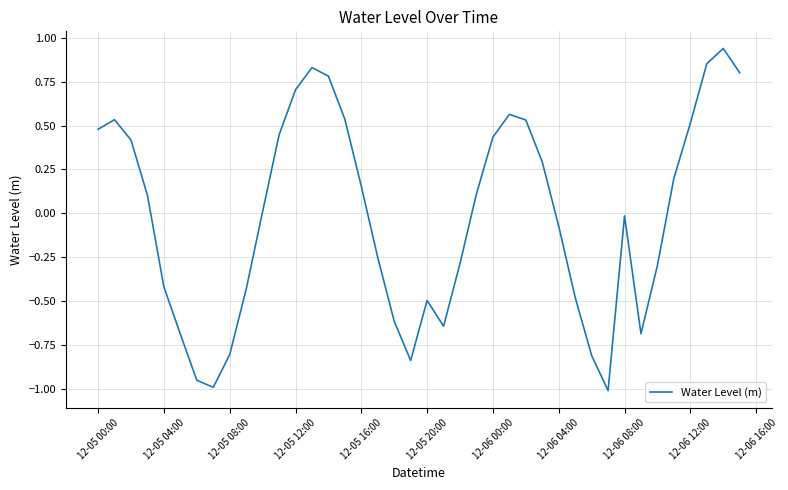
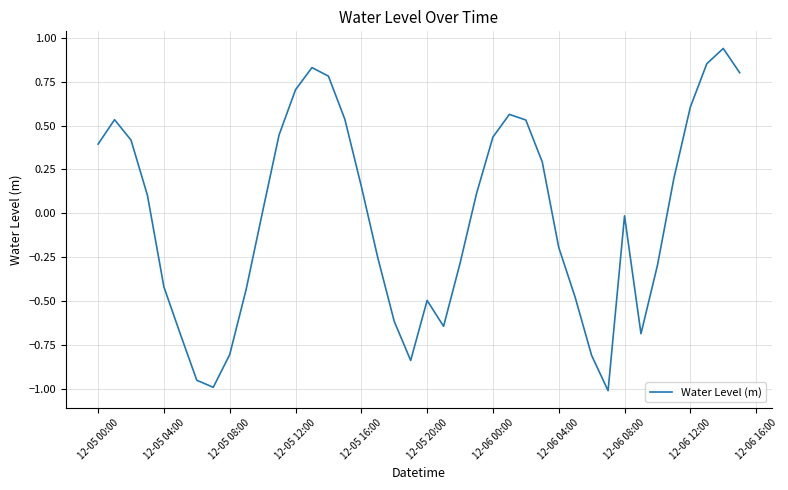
12-05 00:00: 0.48 -> 0.39
12-06 04:00: -0.07 -> -0.19
12-06 12:00: 0.51 -> 0.61
